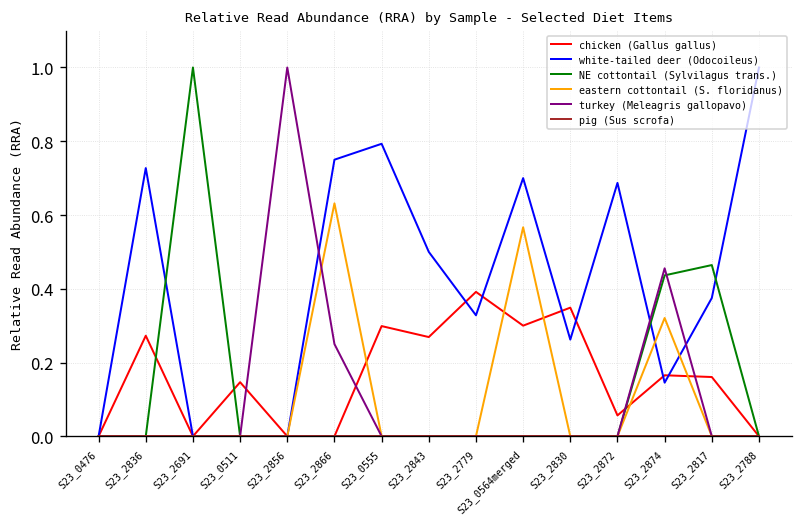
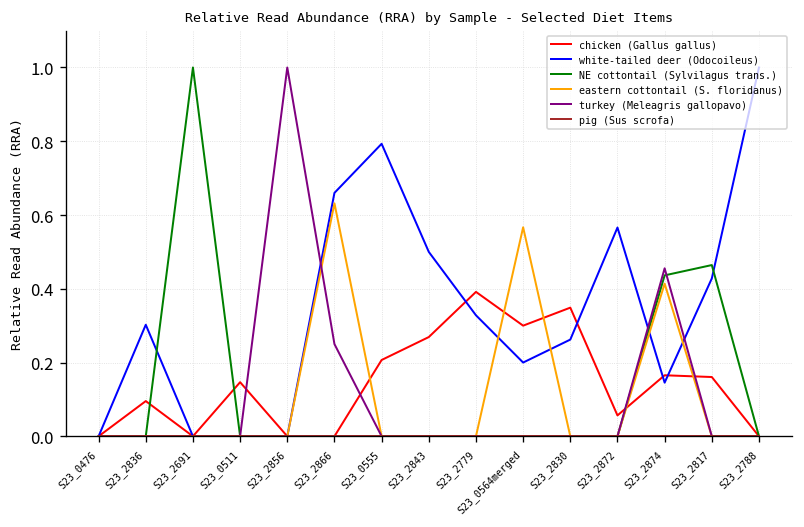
chicken (Gallus gallus), S23_2836: 0.27 -> 0.10
white-tailed deer (Odocoileus), S23_2836: 0.73 -> 0.30
white-tailed deer (Odocoileus), S23_2866: 0.75 -> 0.66
chicken (Gallus gallus), S23_0555: 0.30 -> 0.21
white-tailed deer (Odocoileus), S23_0564merged: 0.7 -> 0.2
white-tailed deer (Odocoileus), S23_2872: 0.69 -> 0.57
eastern cottontail (S. floridanus), S23_2874: 0.32 -> 0.41
white-tailed deer (Odocoileus), S23_2817: 0.38 -> 0.43
